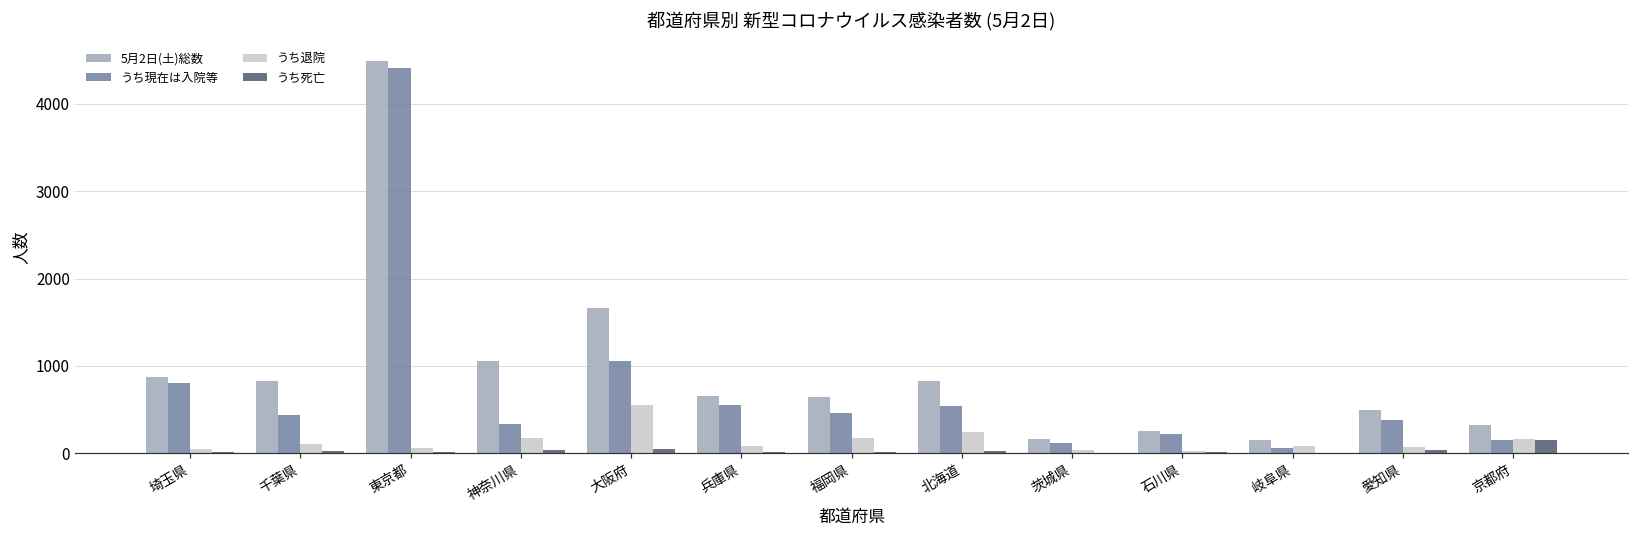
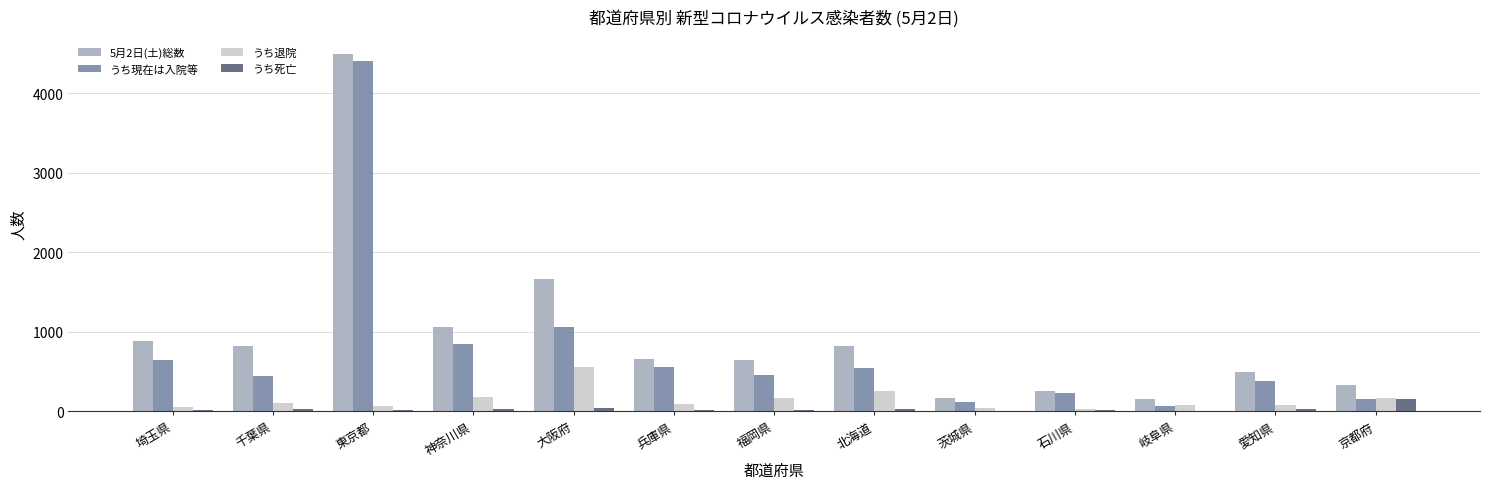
うち現在は入院等, 埼玉県: 800 -> 600
うち現在は入院等, 神奈川県: 300 -> 900
